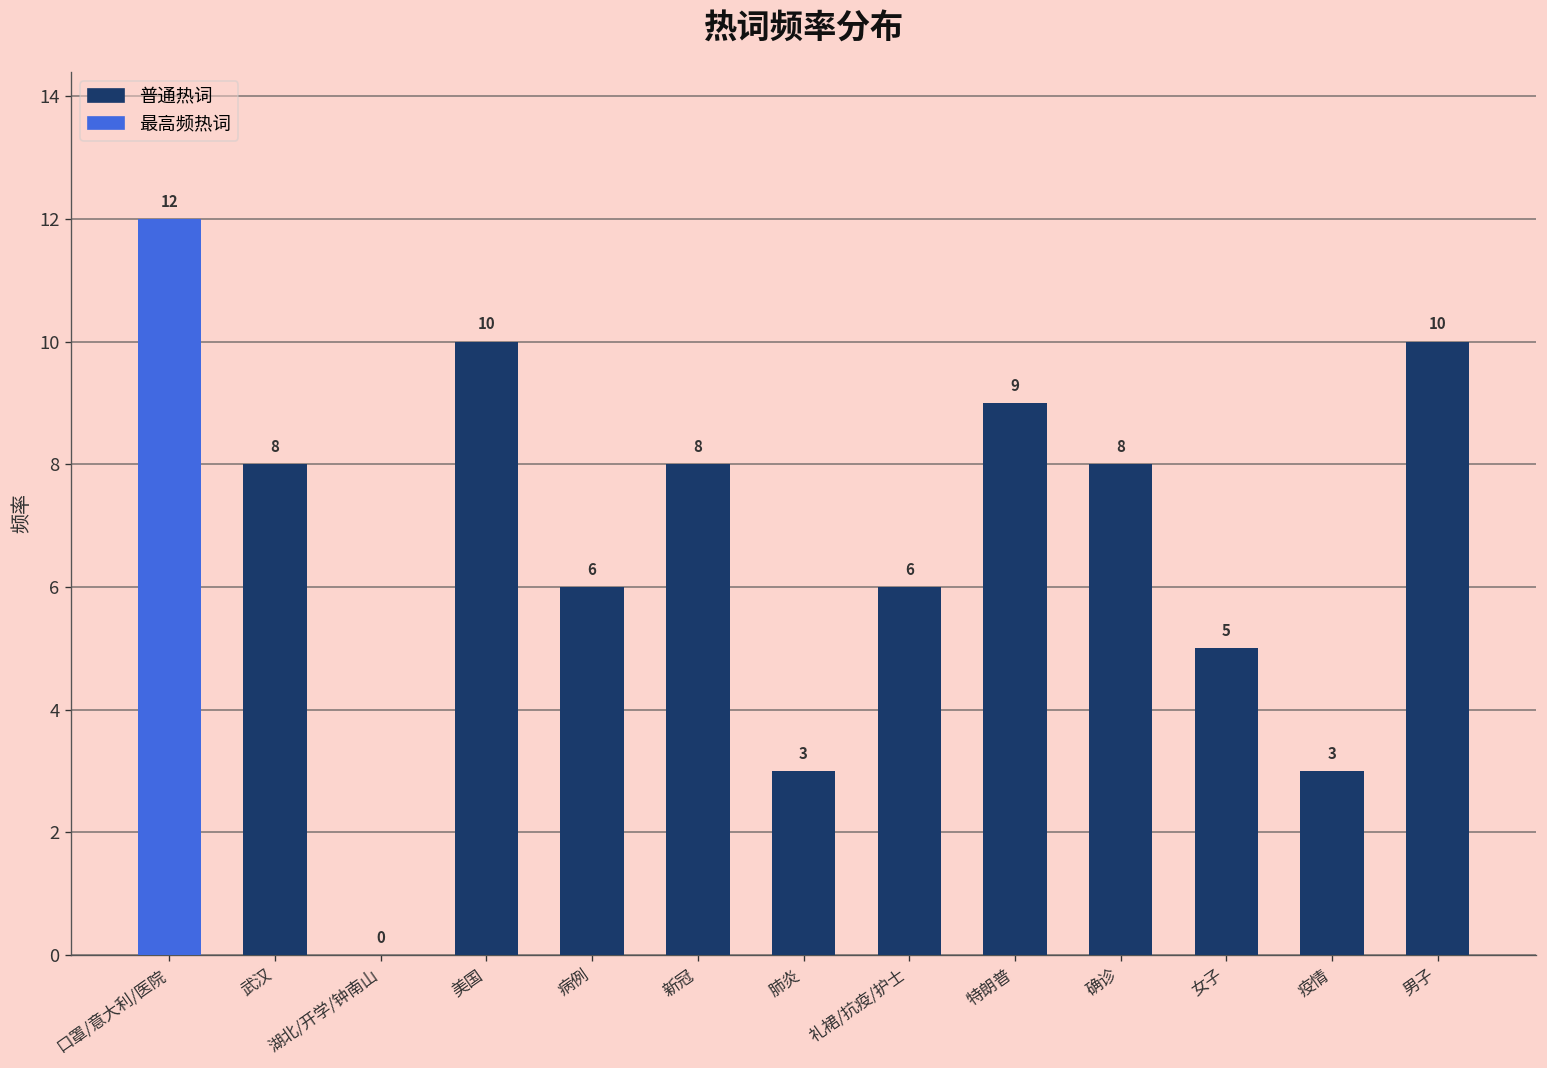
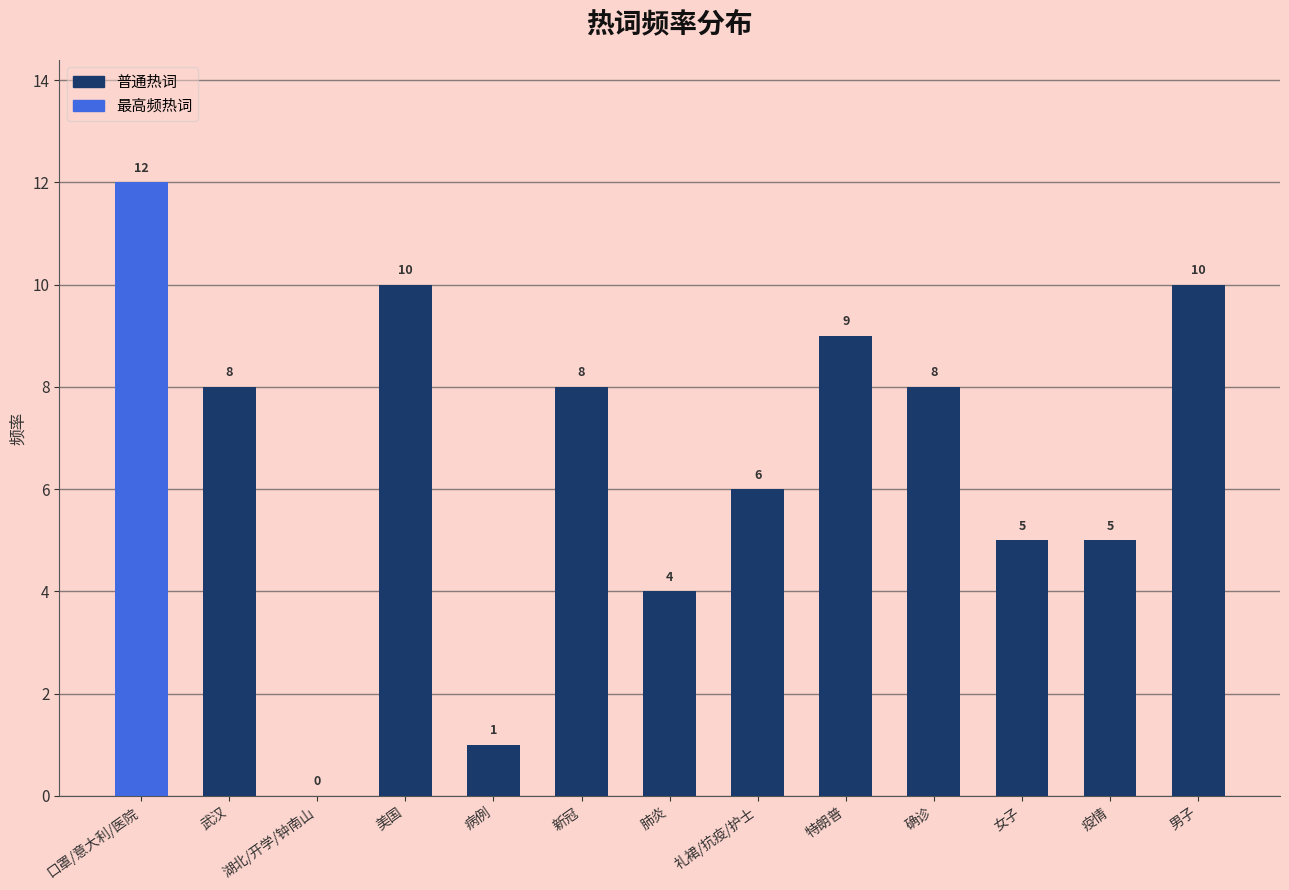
病例: 6 -> 1
肺炎: 3 -> 4
疫情: 3 -> 5
